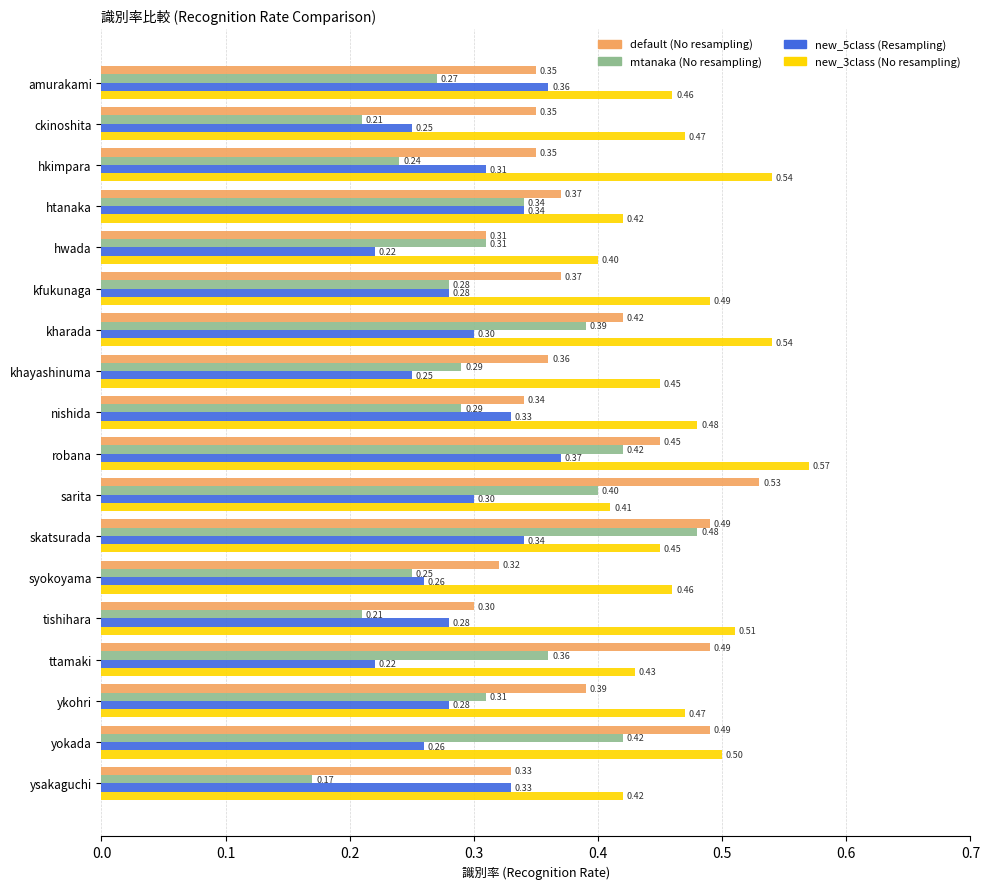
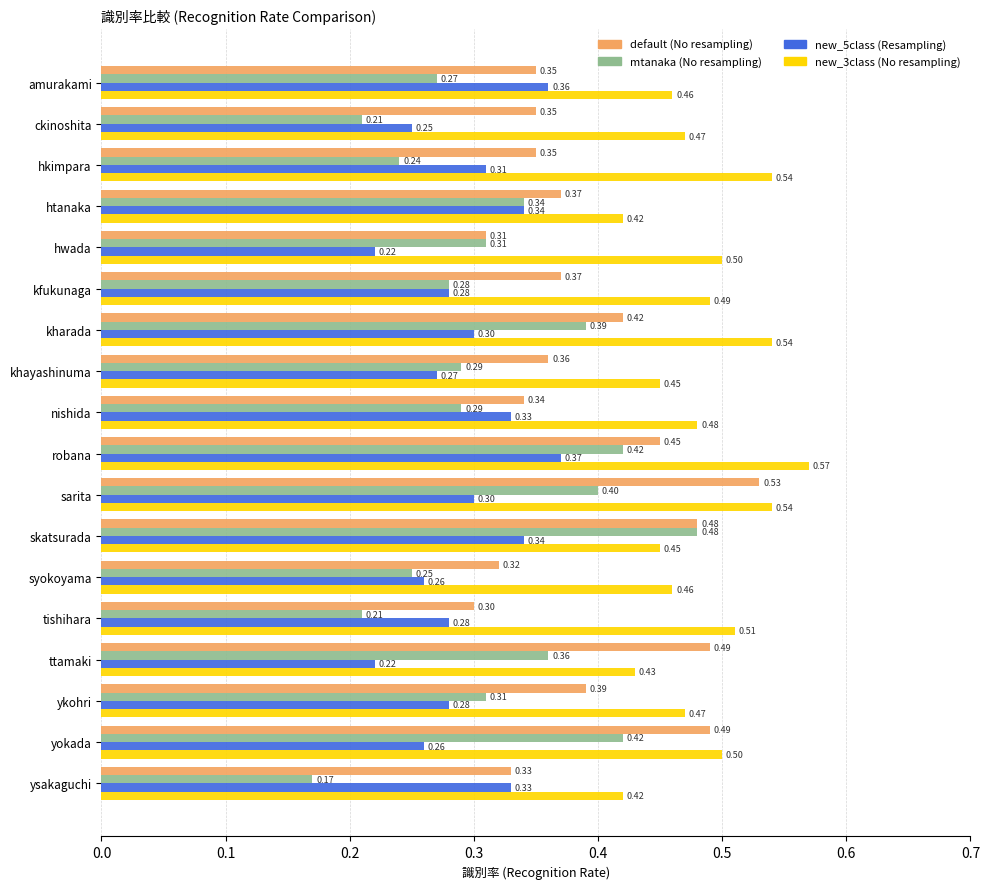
new_3class (No resampling), hwada: 0.40 -> 0.50
new_5class (Resampling), khayashinuma: 0.25 -> 0.27
new_3class (No resampling), sarita: 0.41 -> 0.54
default (No resampling), skatsurada: 0.49 -> 0.48
